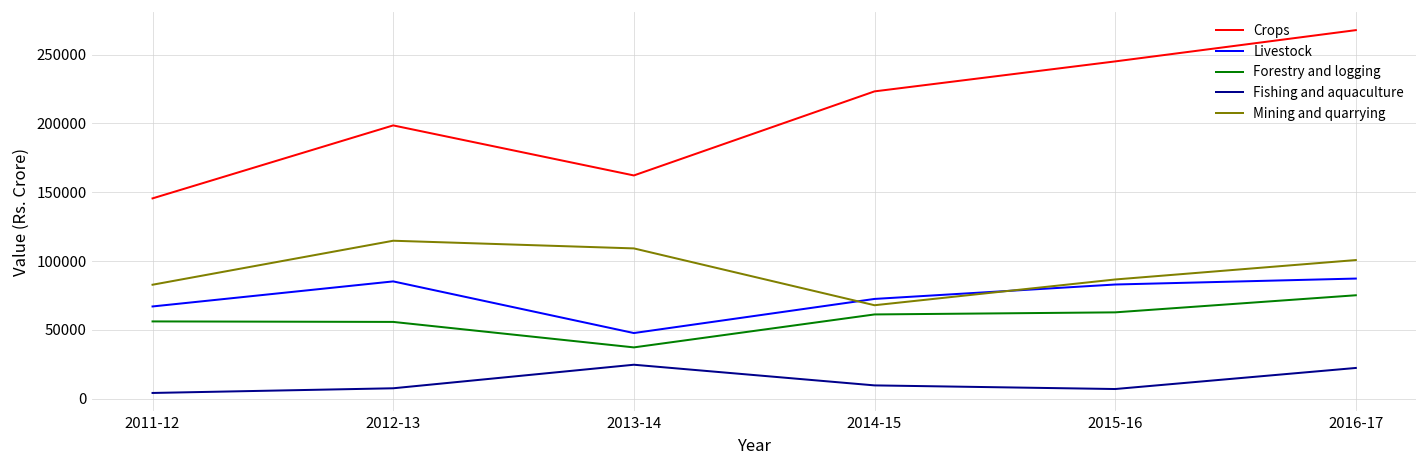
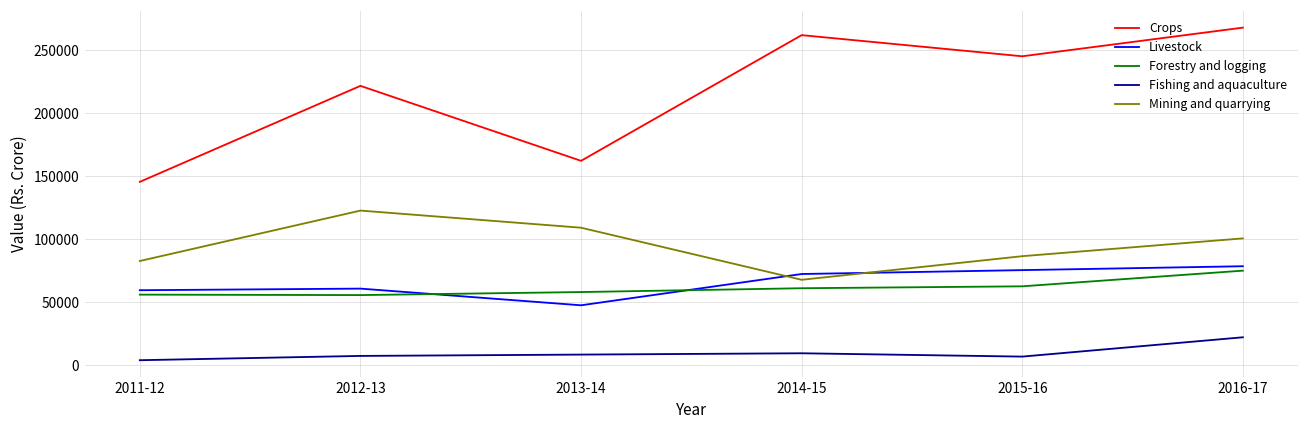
Livestock, 2011-12: 67000 -> 60000
Crops, 2012-13: 199000 -> 222000
Livestock, 2012-13: 85000 -> 61000
Mining and quarrying, 2012-13: 115000 -> 123000
Forestry and logging, 2013-14: 37000 -> 58000
Fishing and aquaculture, 2013-14: 25000 -> 9000
Crops, 2014-15: 223000 -> 262000
Livestock, 2015-16: 83000 -> 76000
Livestock, 2016-17: 87000 -> 79000
